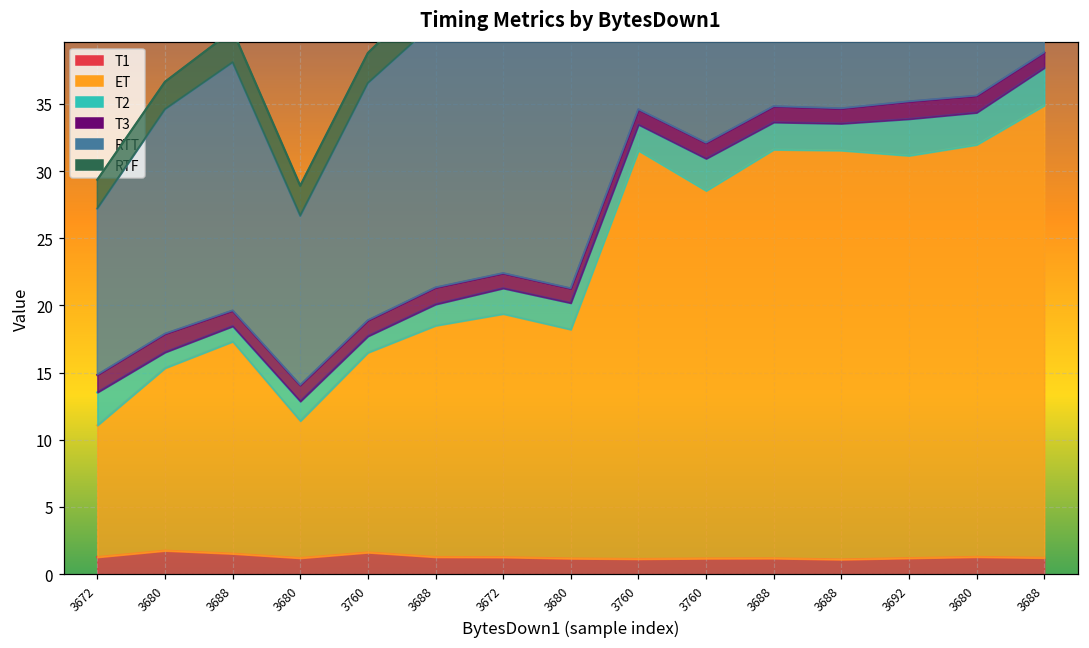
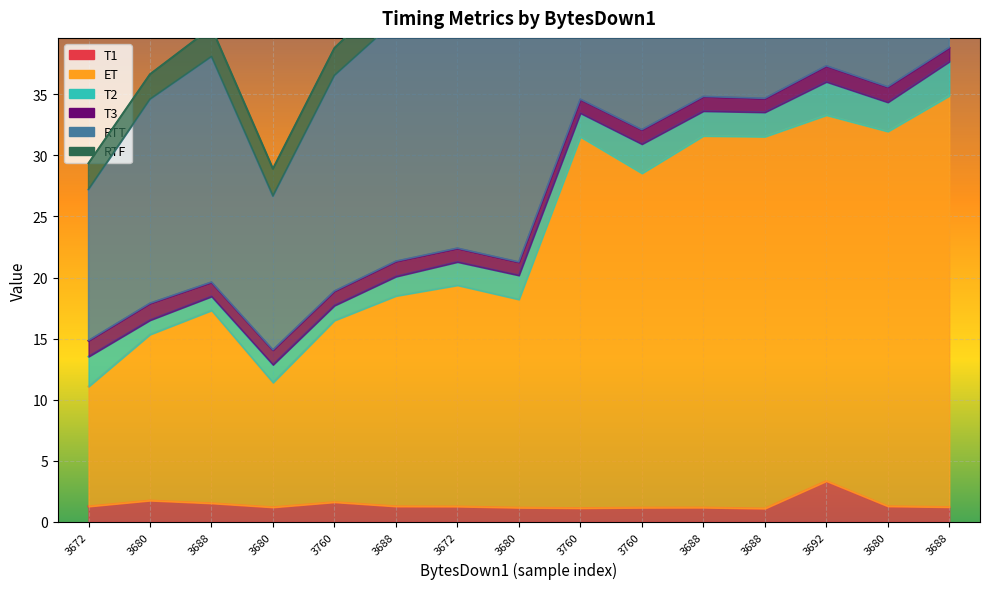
T1, 3692: 1.2 -> 3.3
